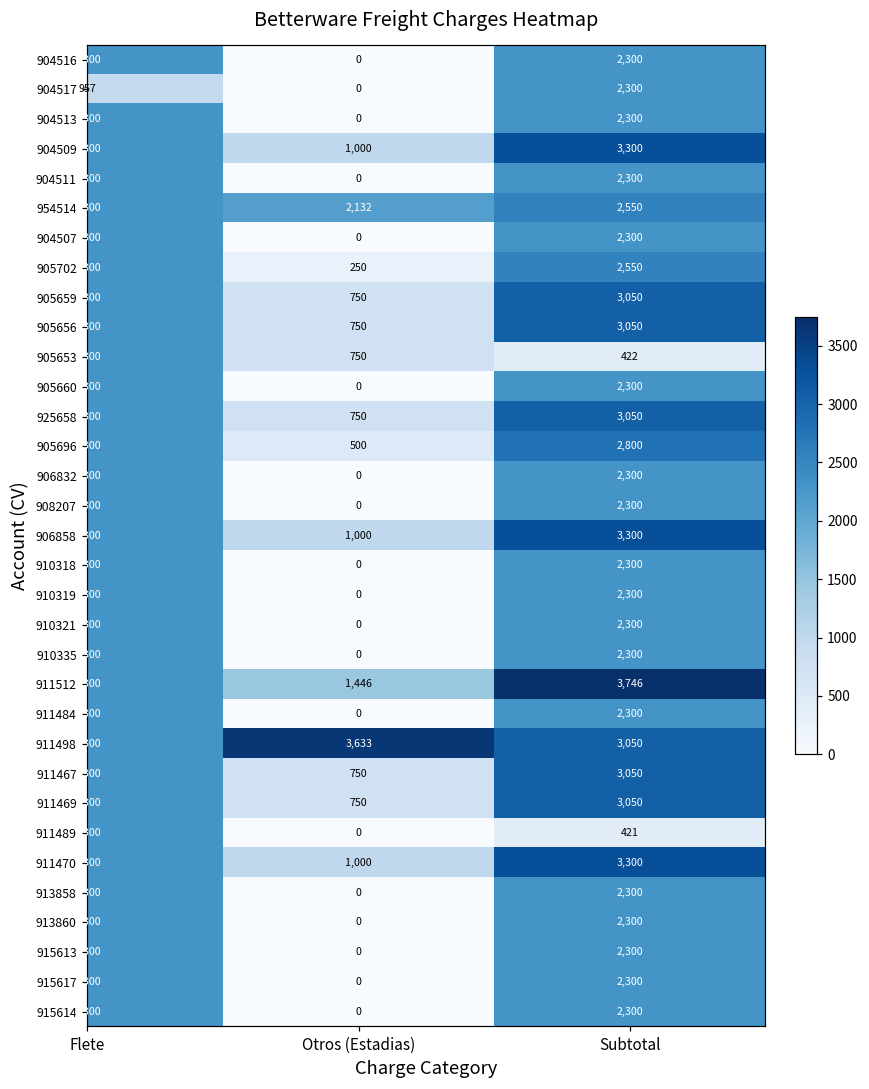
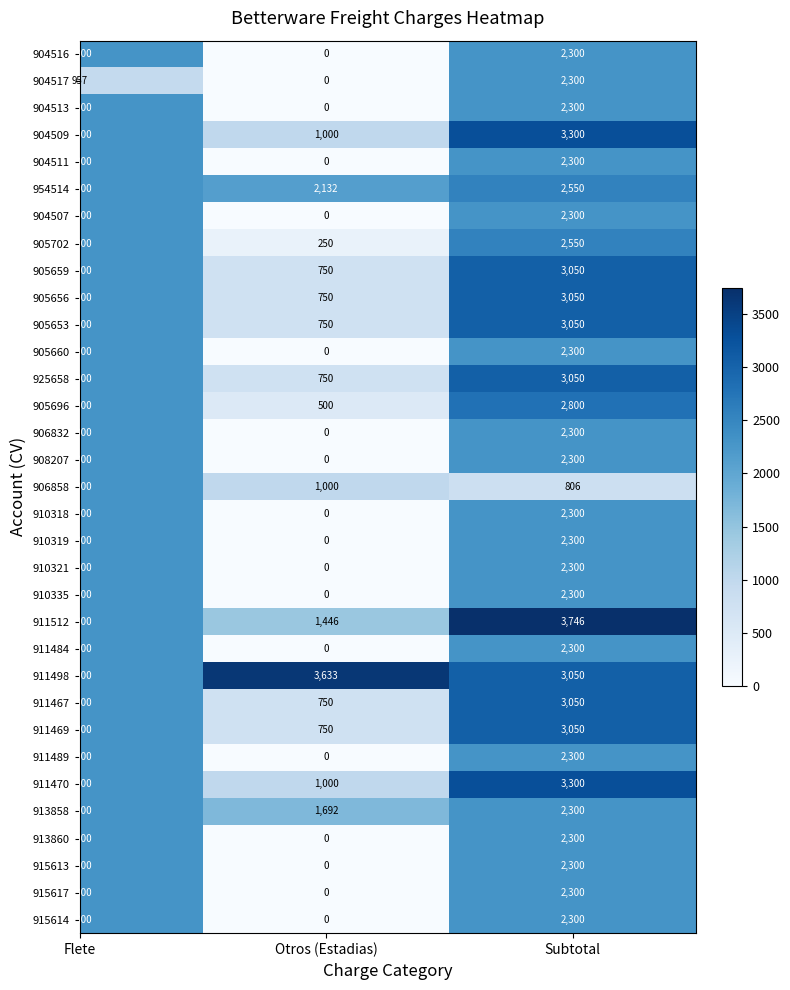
905653, Subtotal: 422 -> 3,050
906858, Subtotal: 3,300 -> 806
911489, Subtotal: 421 -> 2,300
913858, Otros (Estadias): 0 -> 1,692
